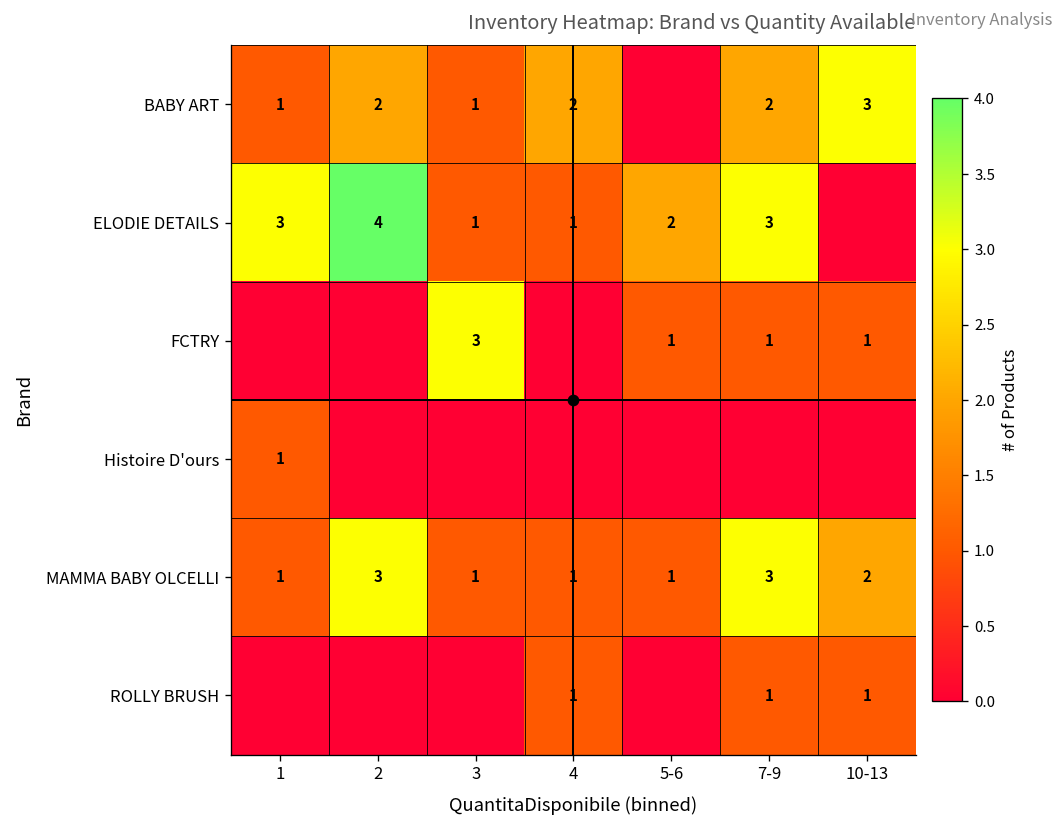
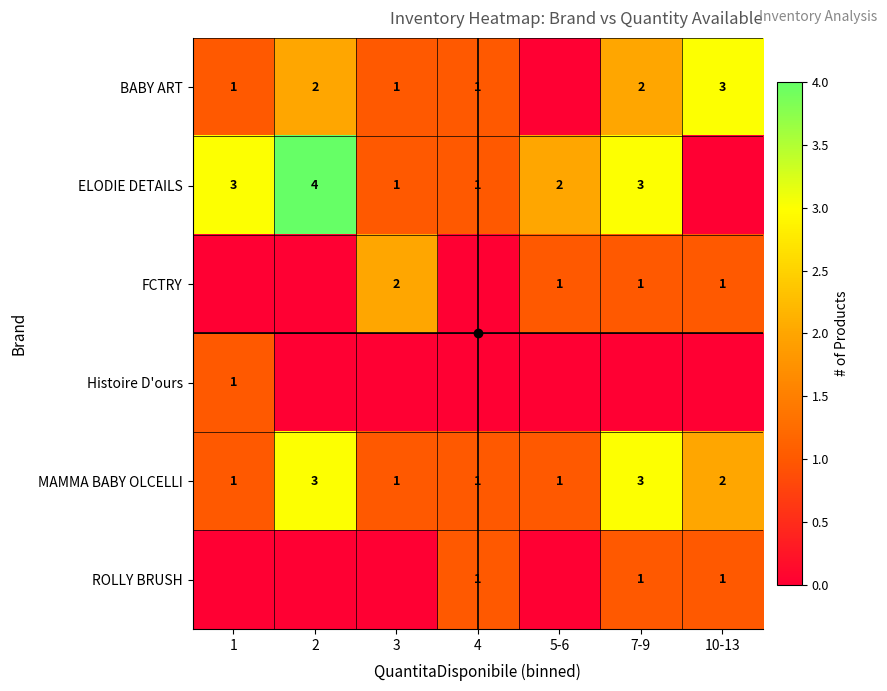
BABY ART, 4: 2 -> 1
FCTRY, 3: 3 -> 2
